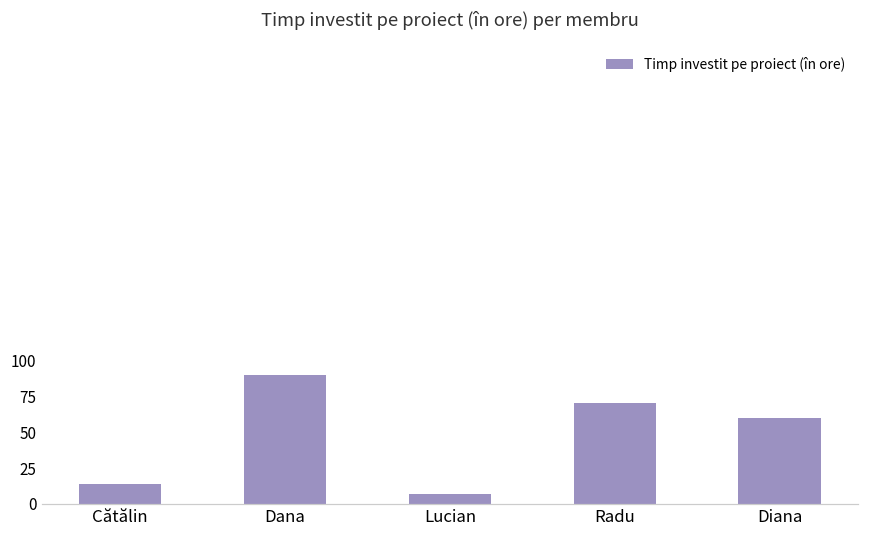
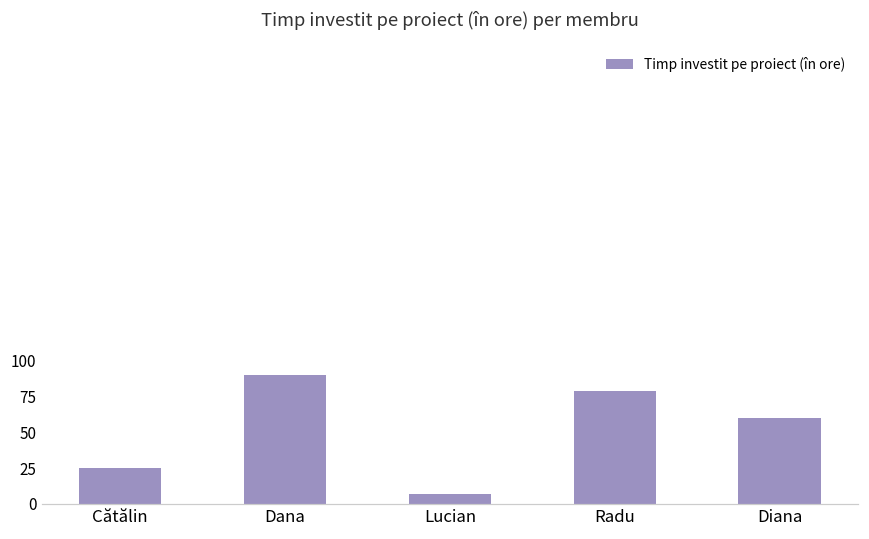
Cătălin: 14 -> 25
Radu: 70 -> 79
